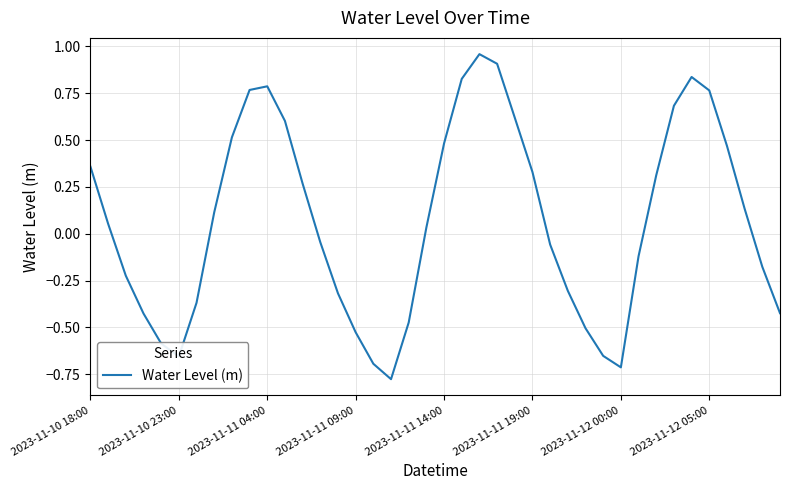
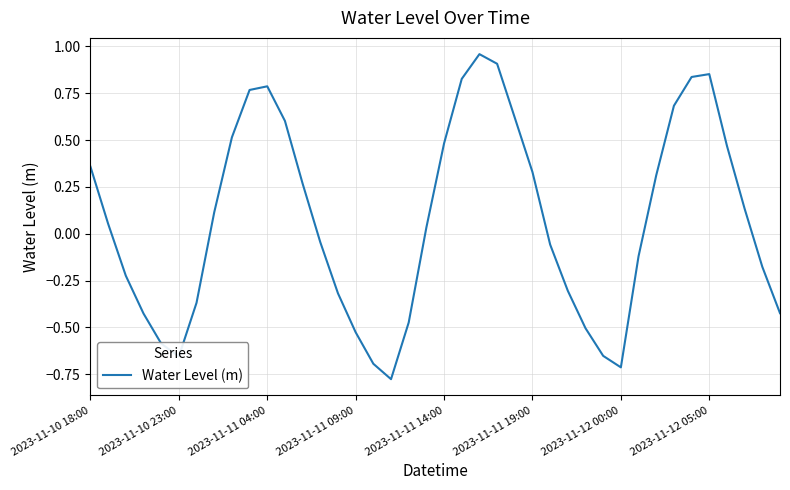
2023-11-12 05:00: 0.77 -> 0.85
